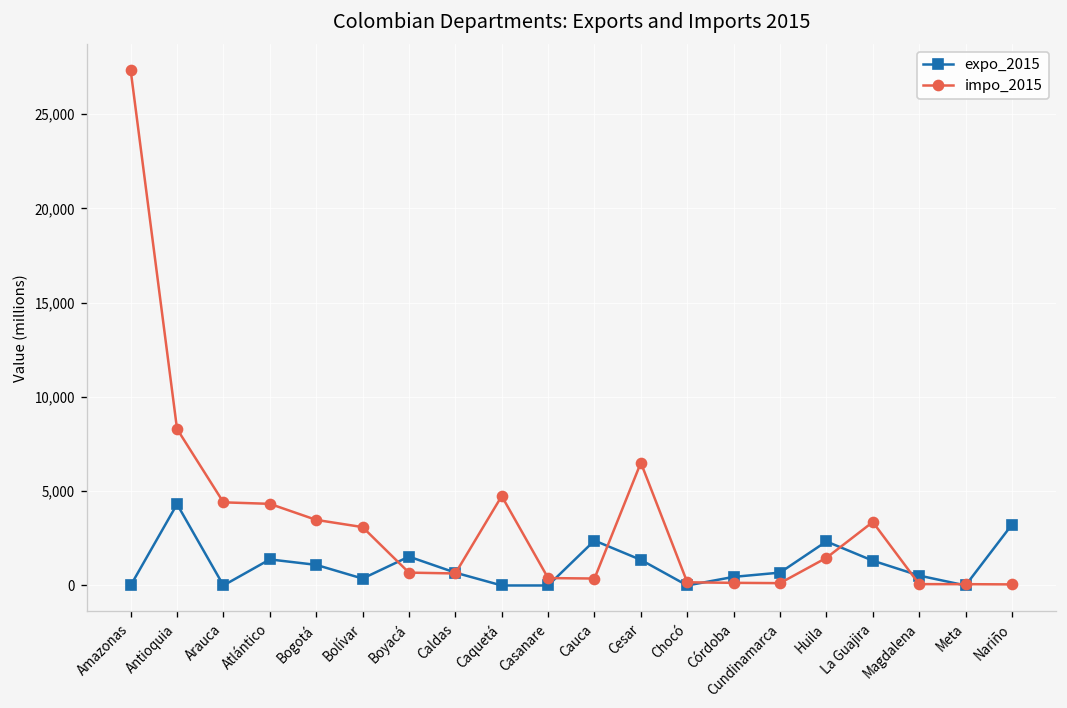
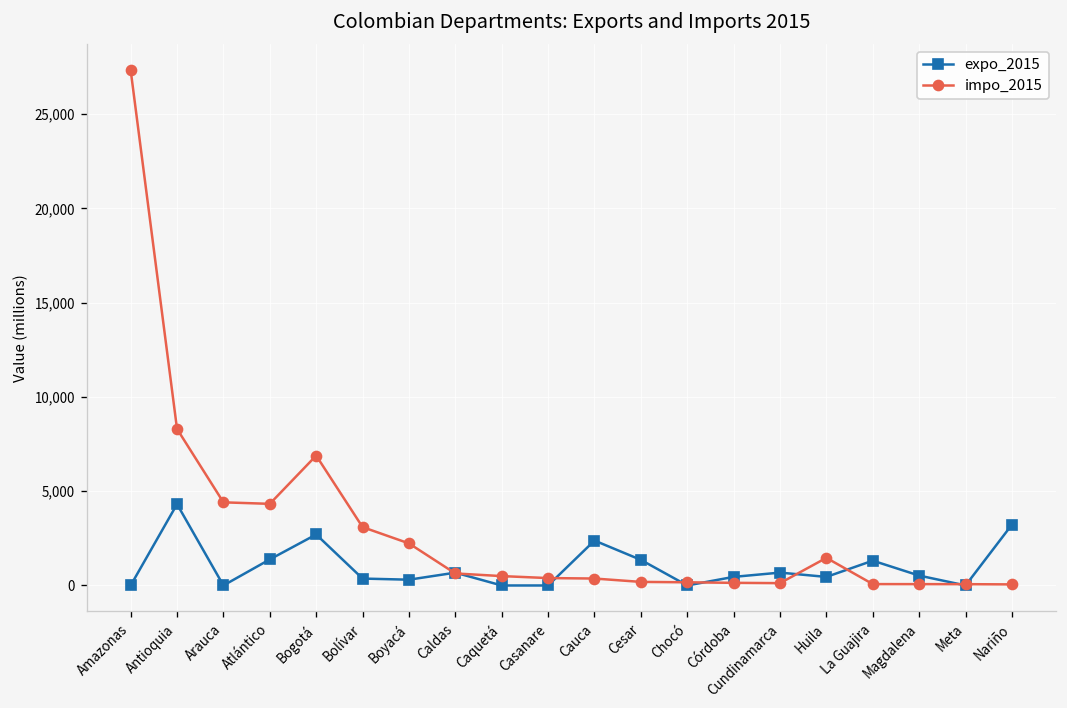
expo_2015, Bogotá: 1,100 -> 2,700
impo_2015, Bogotá: 3,500 -> 6,900
expo_2015, Boyacá: 1,500 -> 300
impo_2015, Boyacá: 700 -> 2,200
impo_2015, Caquetá: 4,700 -> 500
impo_2015, Cesar: 6,500 -> 200
expo_2015, Huila: 2,300 -> 500
impo_2015, La Guajira: 3,400 -> 100
